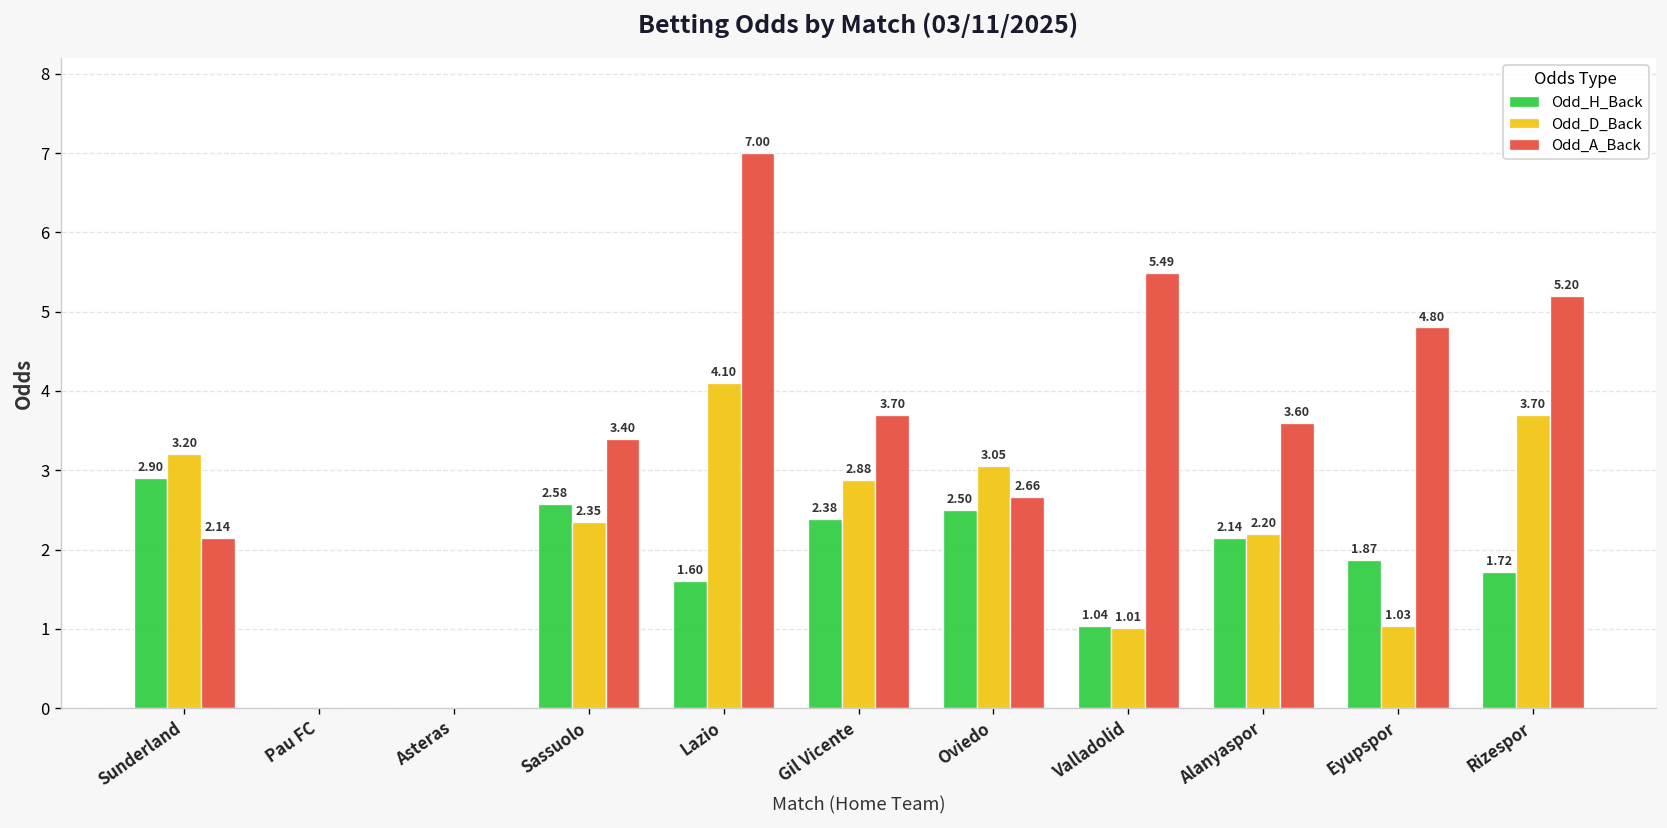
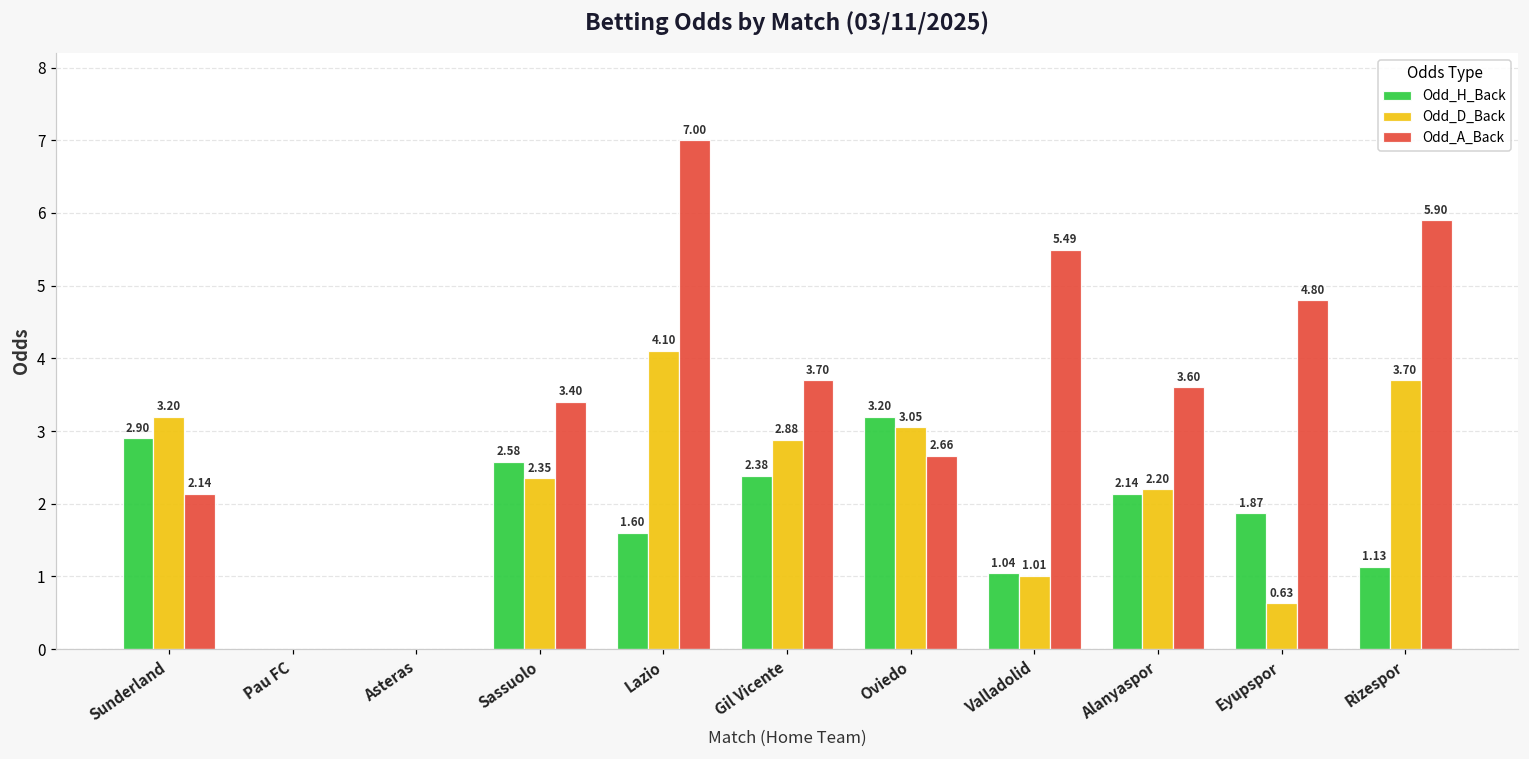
Odd_H_Back, Oviedo: 2.50 -> 3.20
Odd_D_Back, Eyupspor: 1.03 -> 0.63
Odd_H_Back, Rizespor: 1.72 -> 1.13
Odd_A_Back, Rizespor: 5.20 -> 5.90
